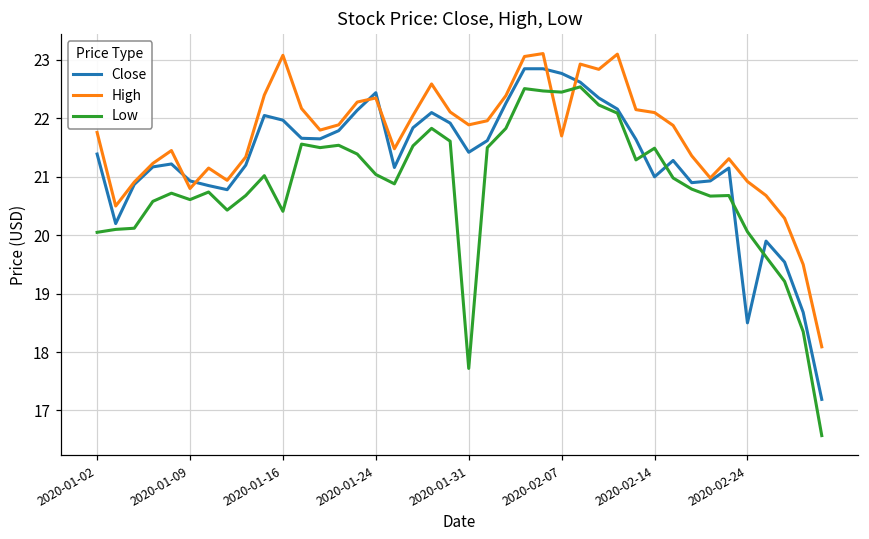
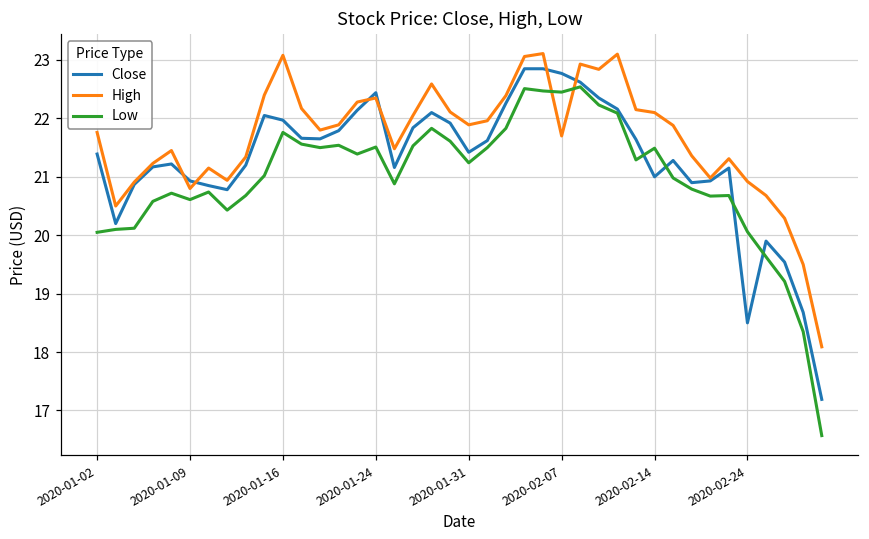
Low, 2020-01-16: 20.4 -> 21.8
Low, 2020-01-24: 21.0 -> 21.5
Low, 2020-01-31: 17.7 -> 21.2
